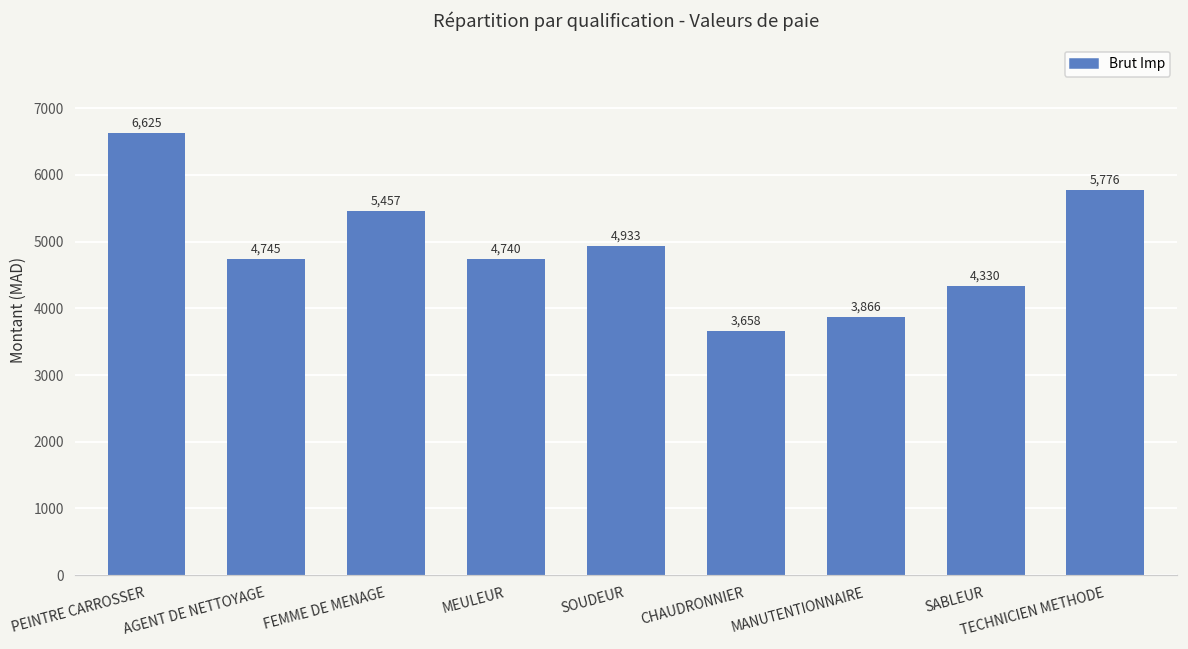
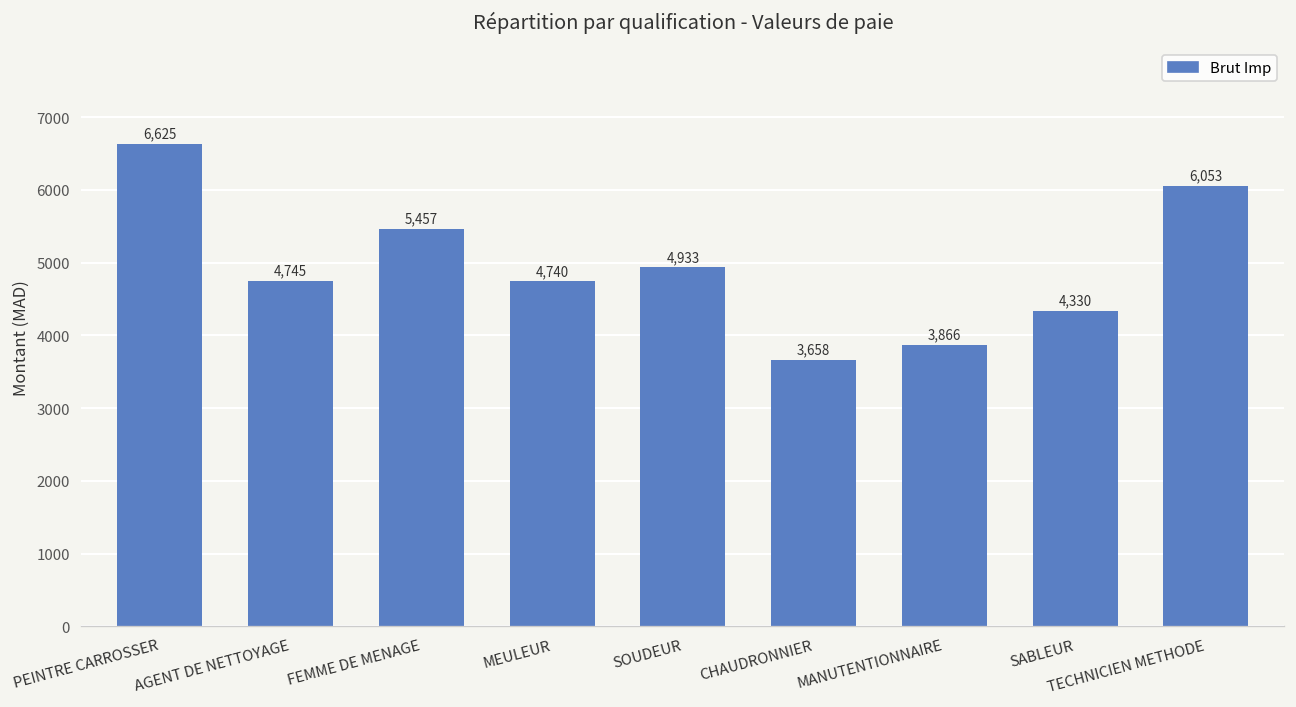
TECHNICIEN METHODE: 5,776 -> 6,053
